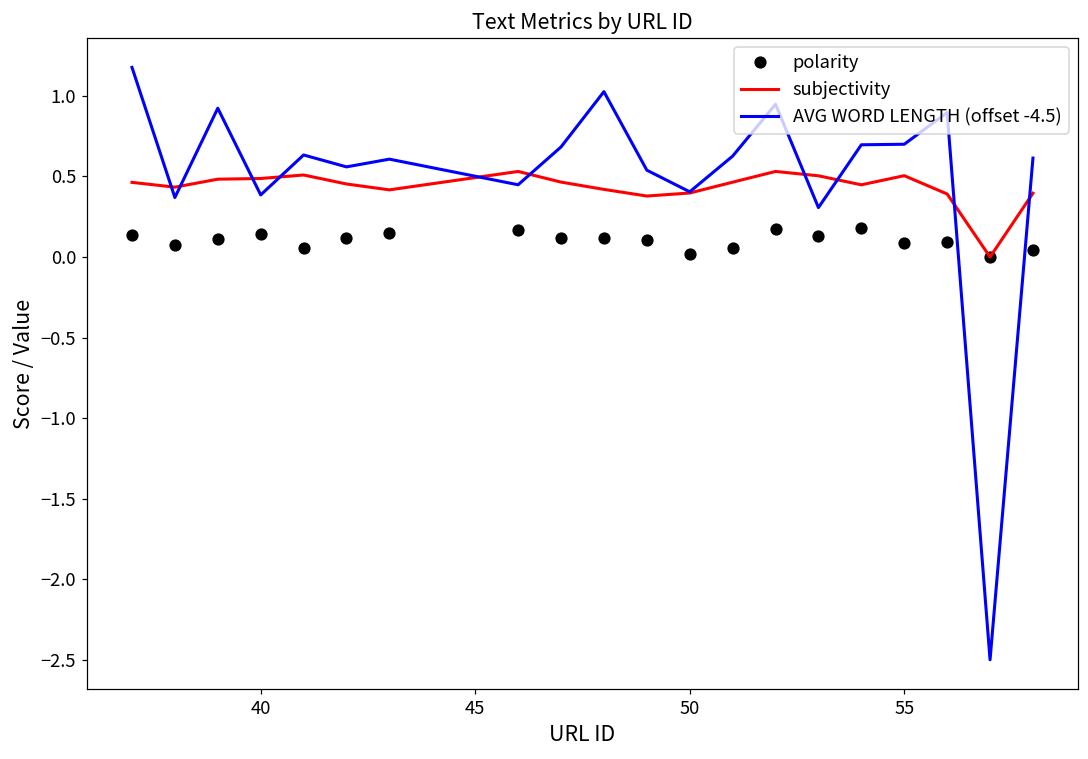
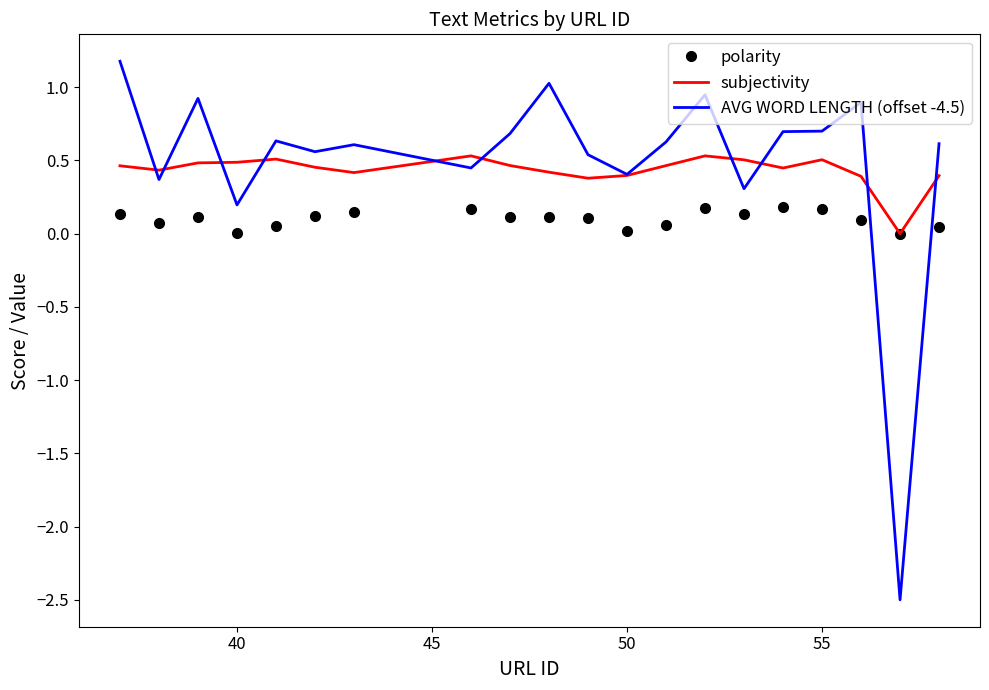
polarity, 40: 0.14 -> 0.01
AVG WORD LENGTH (offset -4.5), 40: 0.39 -> 0.20
polarity, 55: 0.09 -> 0.17
